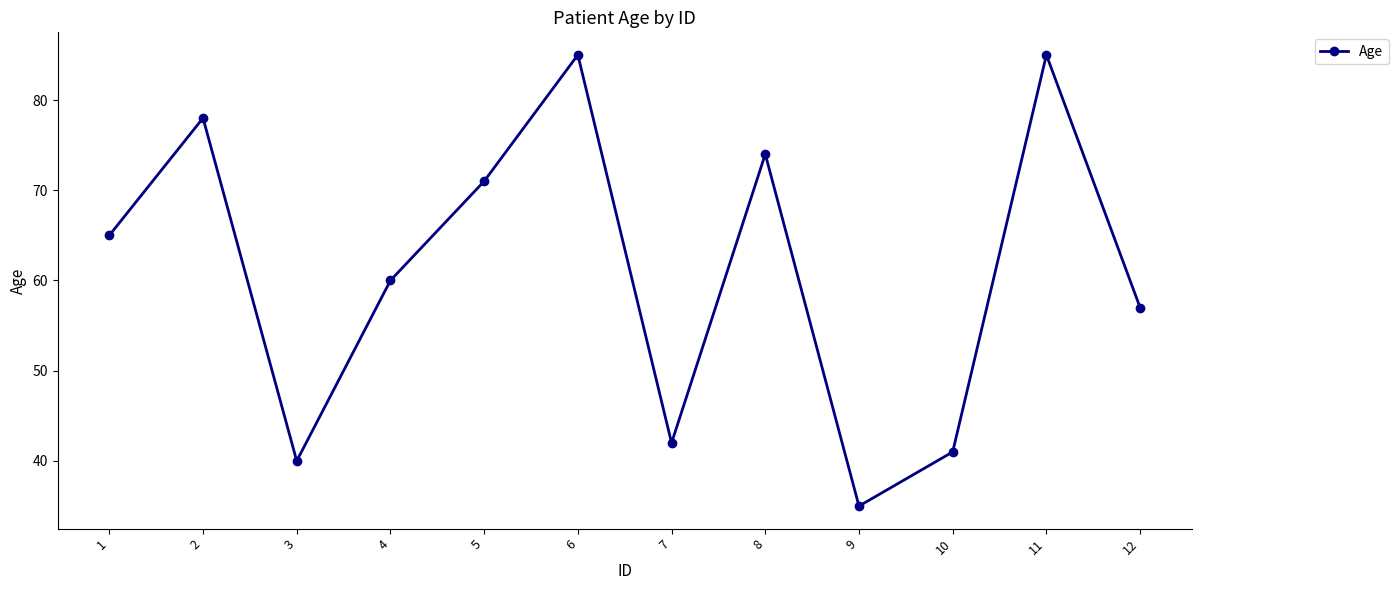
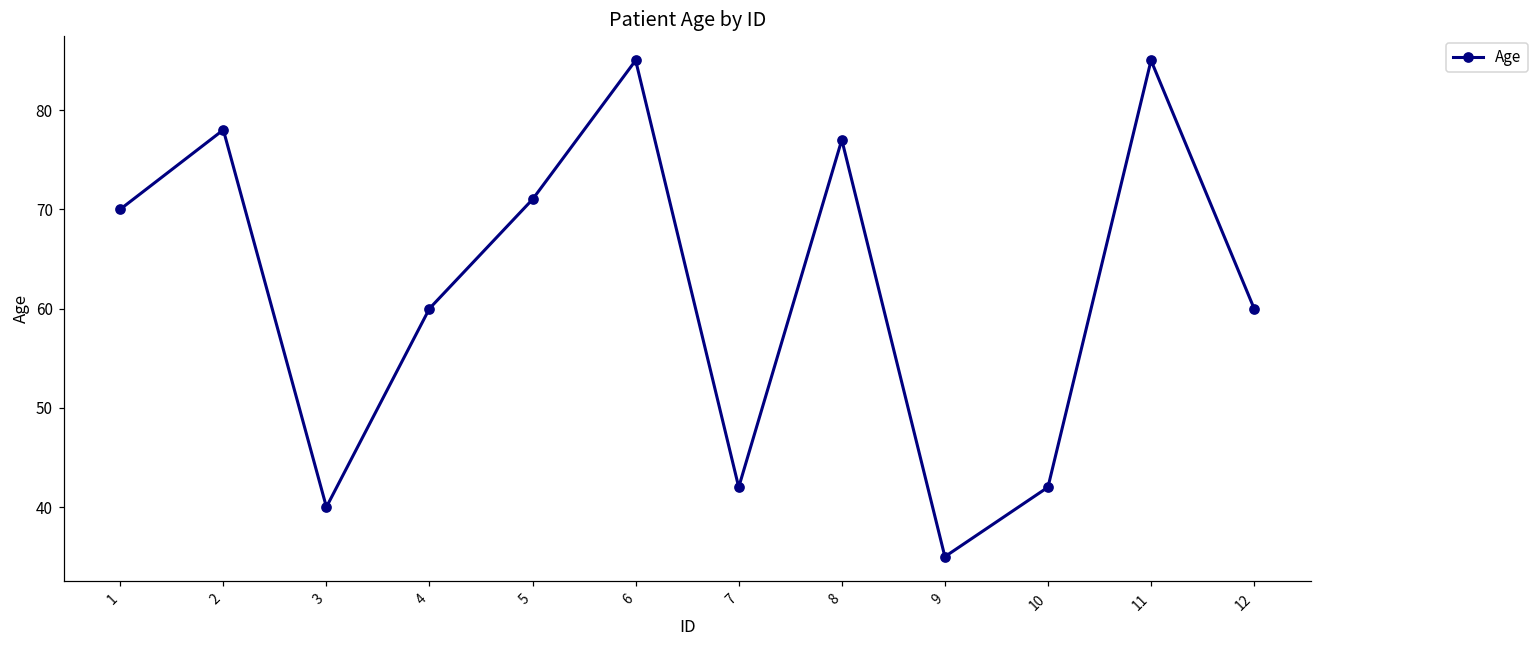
1: 65 -> 70
8: 74 -> 77
10: 41 -> 42
12: 57 -> 60
